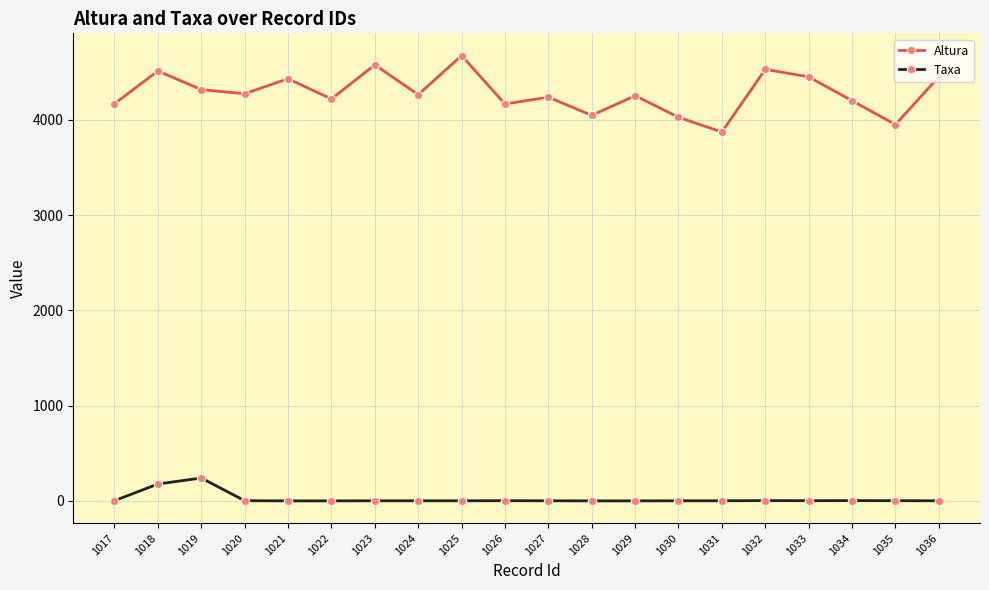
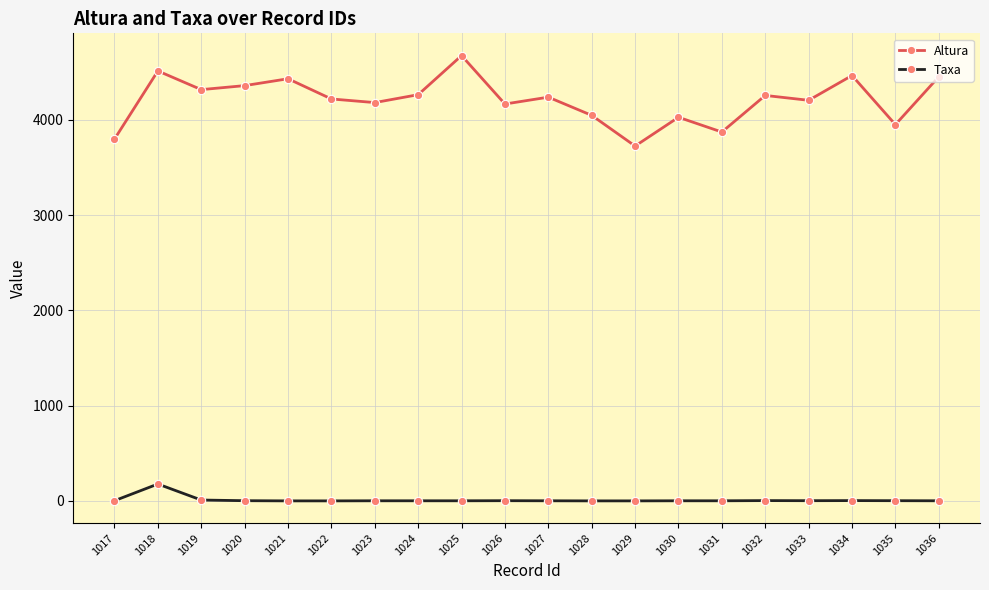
Altura, 1017: 4200 -> 3800
Taxa, 1019: 200 -> 0
Altura, 1020: 4300 -> 4400
Altura, 1023: 4600 -> 4200
Altura, 1029: 4300 -> 3700
Altura, 1032: 4500 -> 4300
Altura, 1033: 4500 -> 4200
Altura, 1034: 4200 -> 4500
